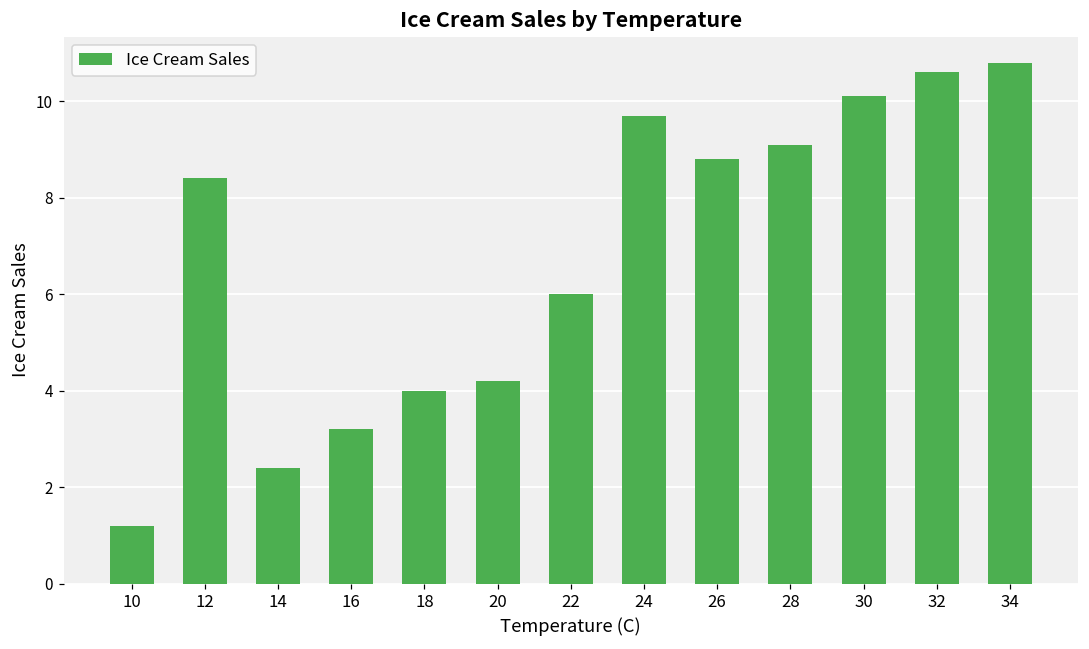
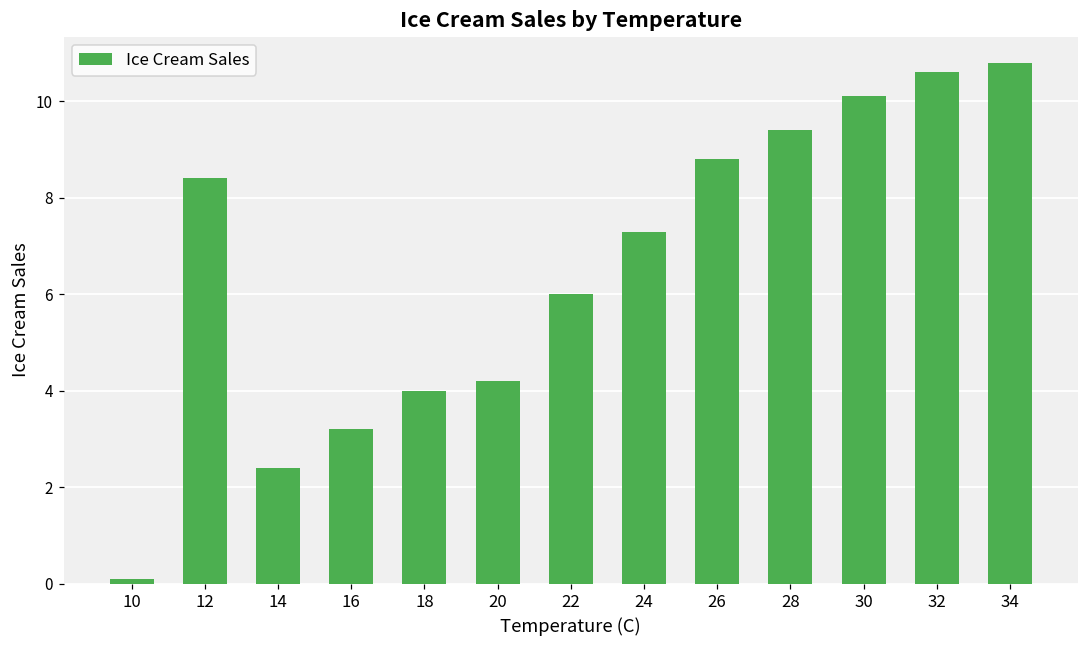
10: 1.2 -> 0.1
24: 9.7 -> 7.3
28: 9.1 -> 9.4
